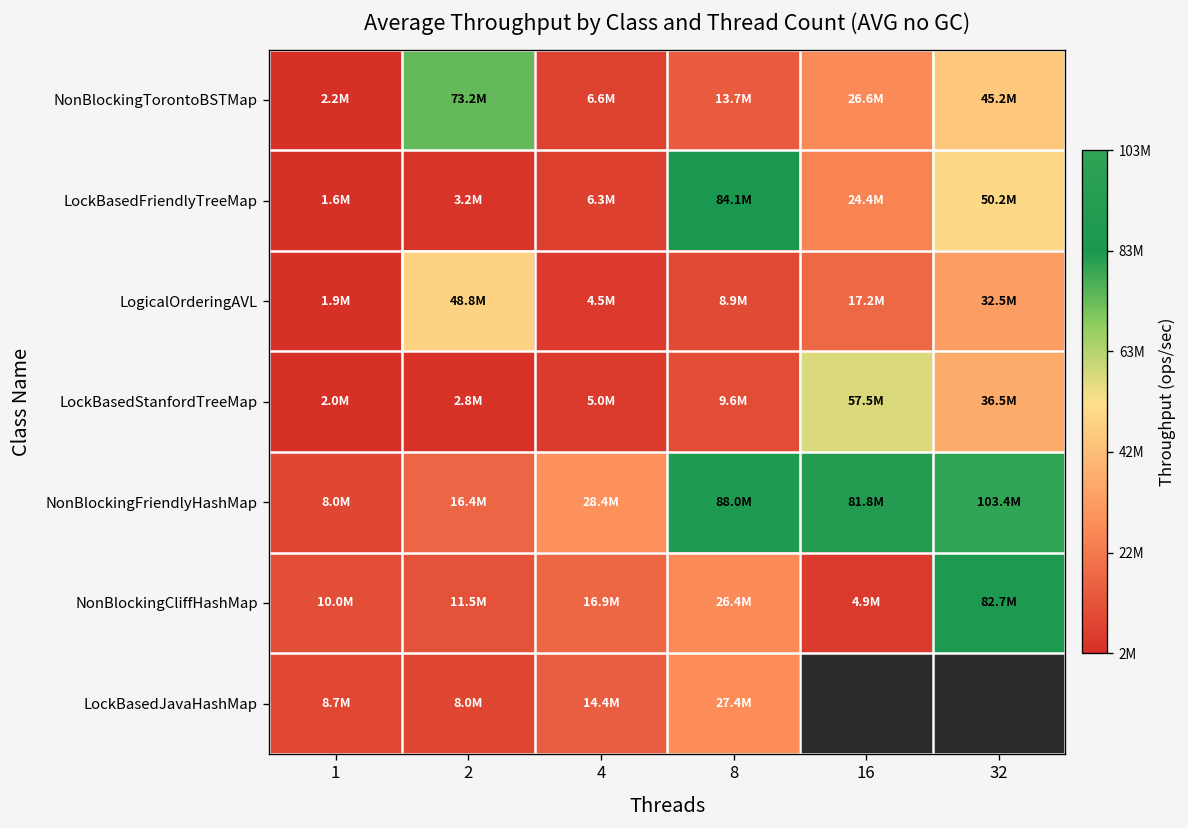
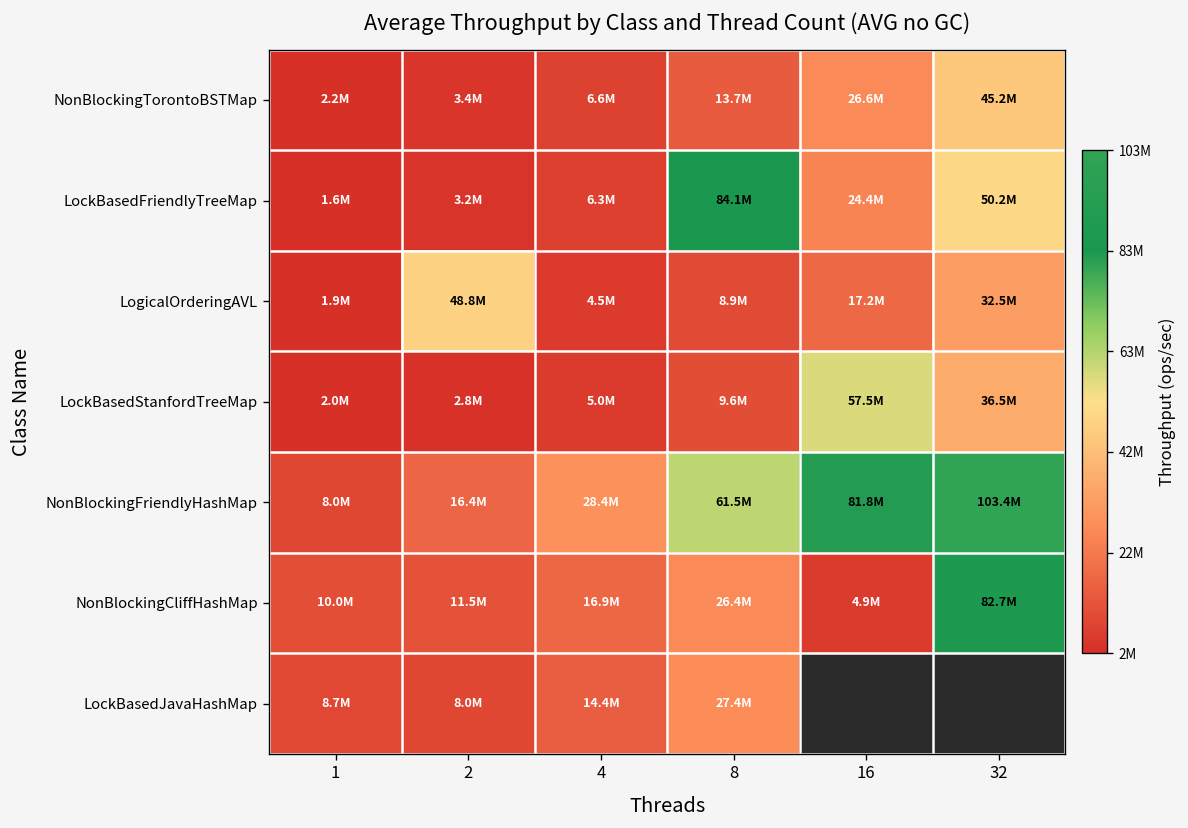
NonBlockingTorontoBSTMap, 2: 73.2M -> 3.4M
NonBlockingFriendlyHashMap, 8: 88.0M -> 61.5M
